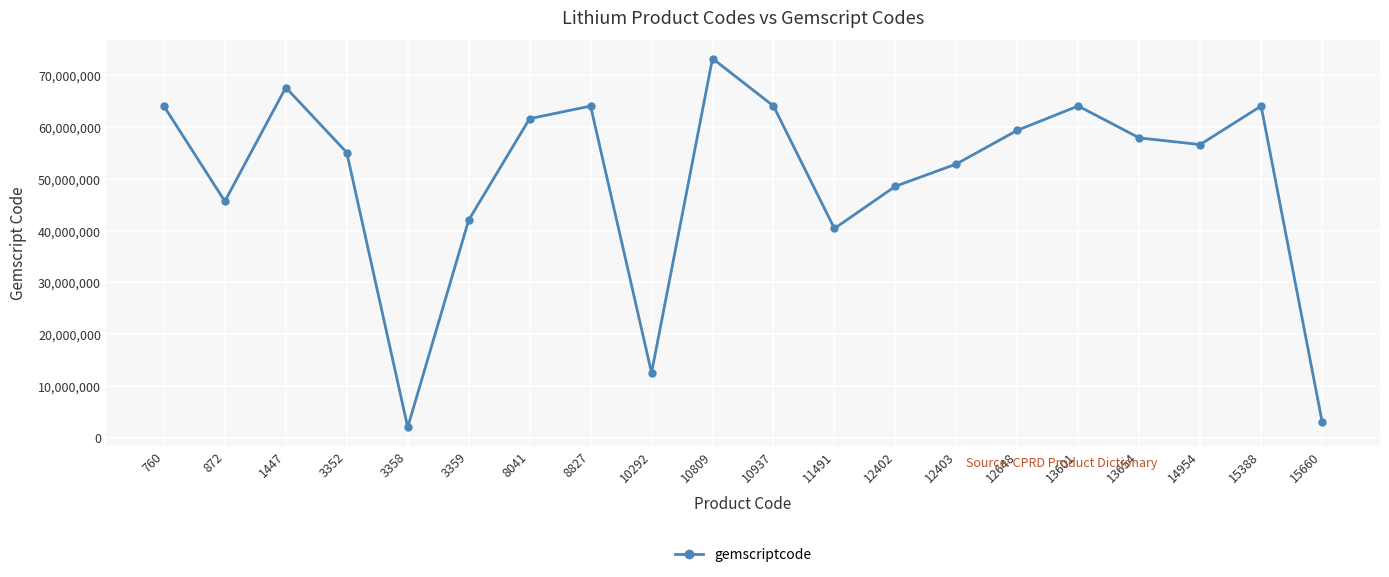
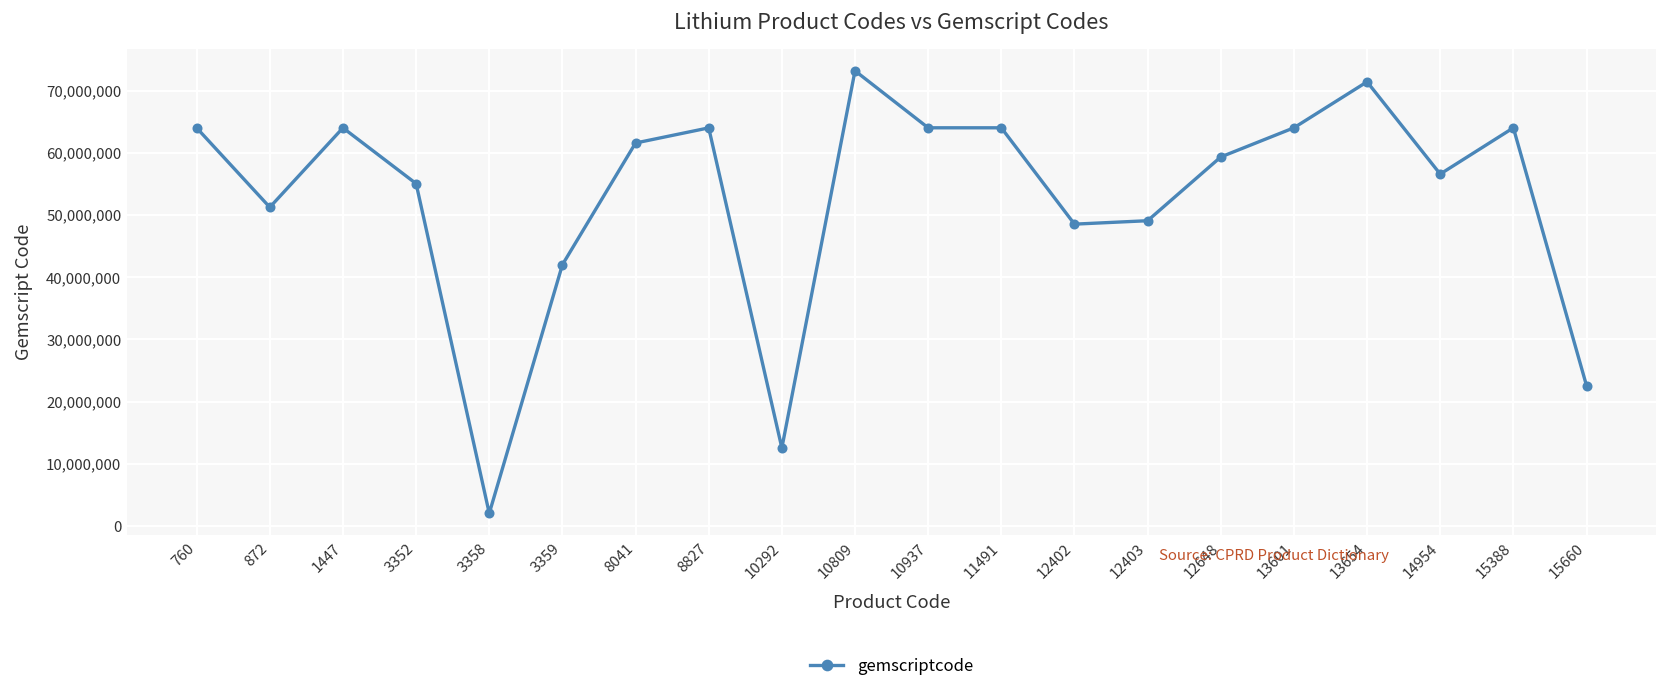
872: 46,000,000 -> 51,000,000
1447: 68,000,000 -> 64,000,000
11491: 40,000,000 -> 64,000,000
12403: 53,000,000 -> 49,000,000
13654: 58,000,000 -> 71,000,000
15660: 3,000,000 -> 23,000,000
